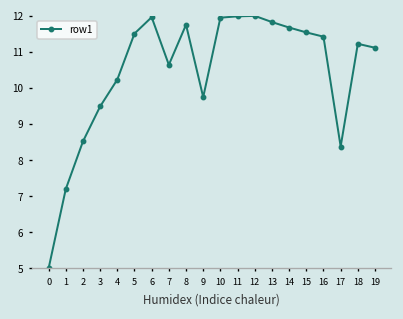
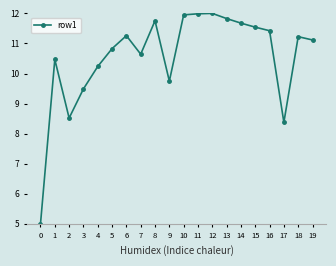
1: 7.2 -> 10.5
5: 11.5 -> 10.8
6: 12.0 -> 11.3
